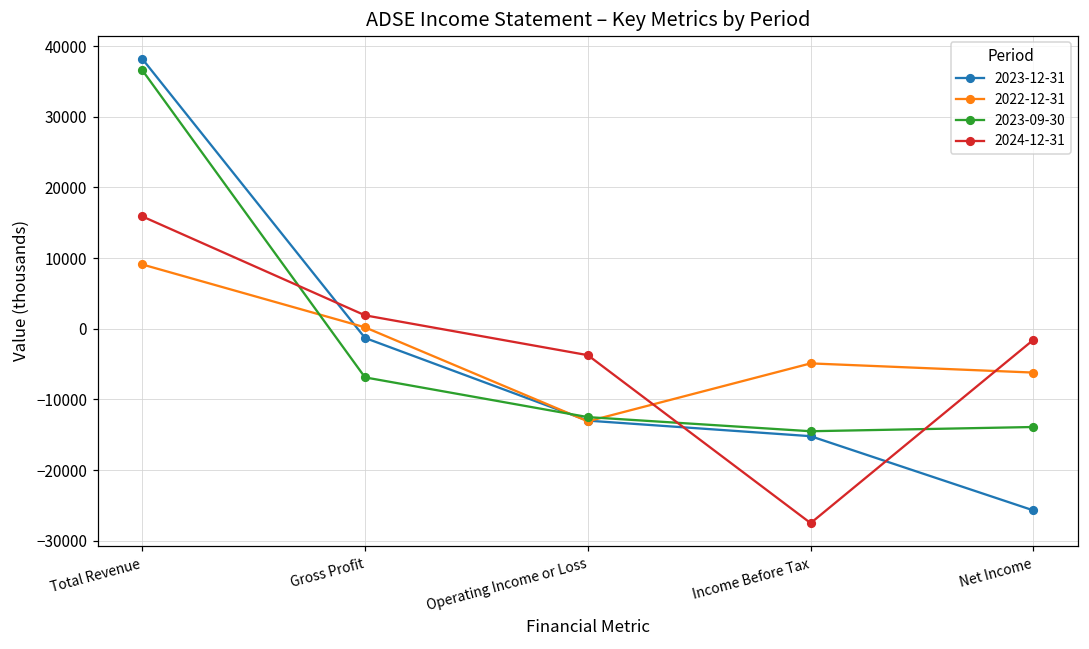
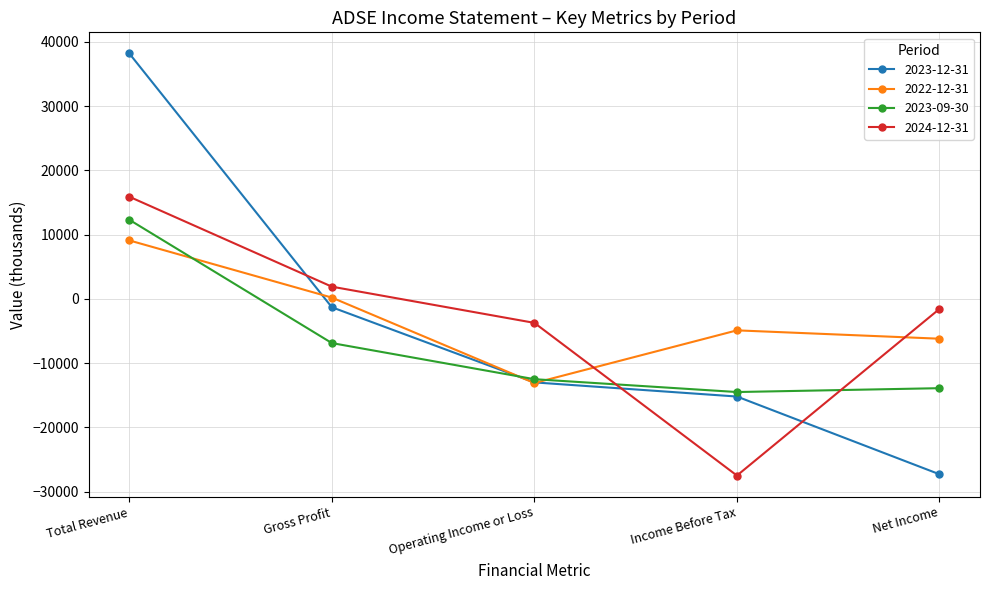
2023-09-30, Total Revenue: 37000 -> 12000
2023-12-31, Net Income: -26000 -> -27000
